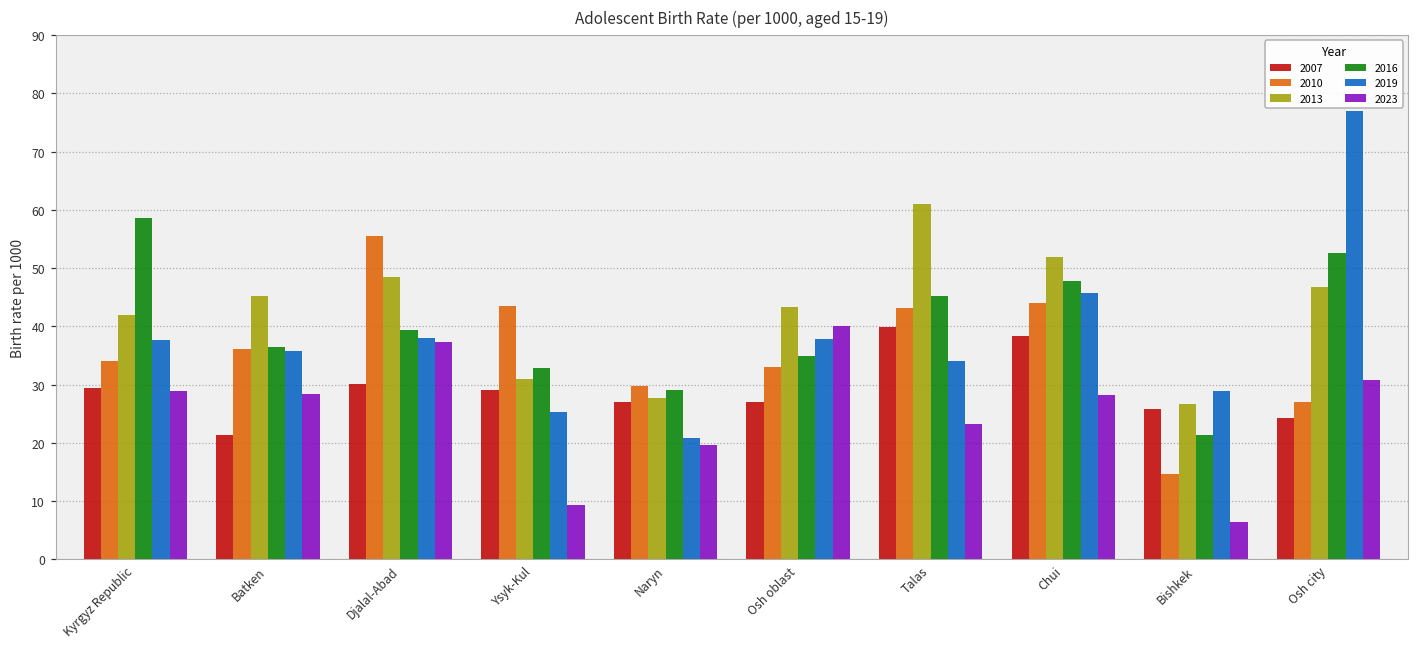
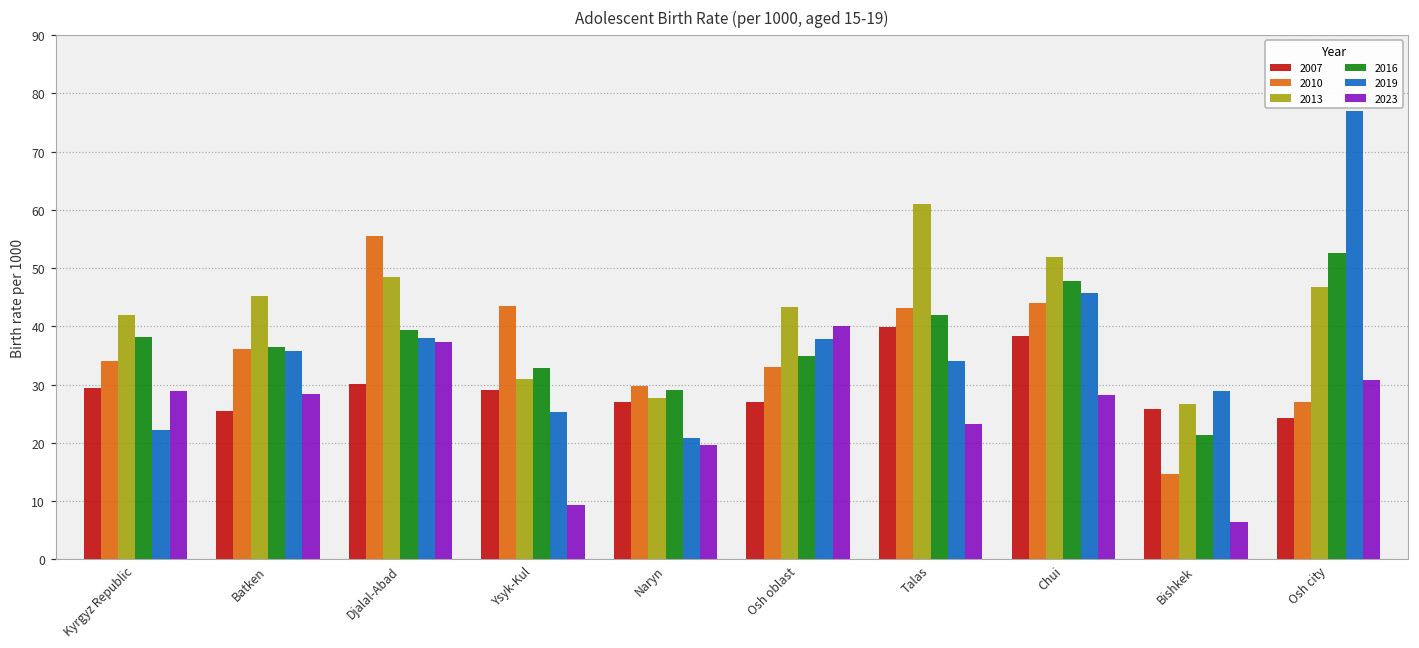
2016, Kyrgyz Republic: 59 -> 38
2019, Kyrgyz Republic: 38 -> 22
2007, Batken: 21 -> 25
2016, Talas: 45 -> 42
